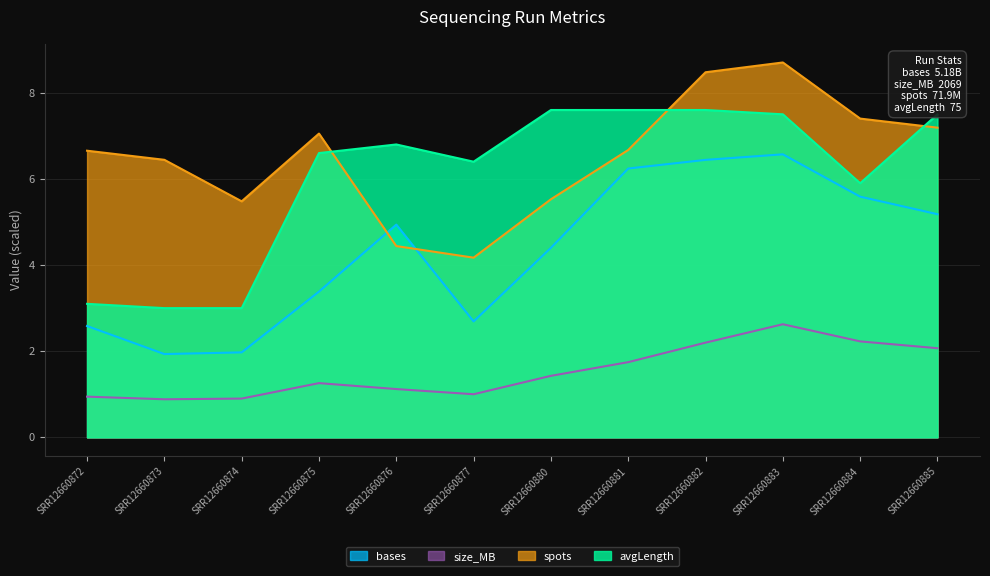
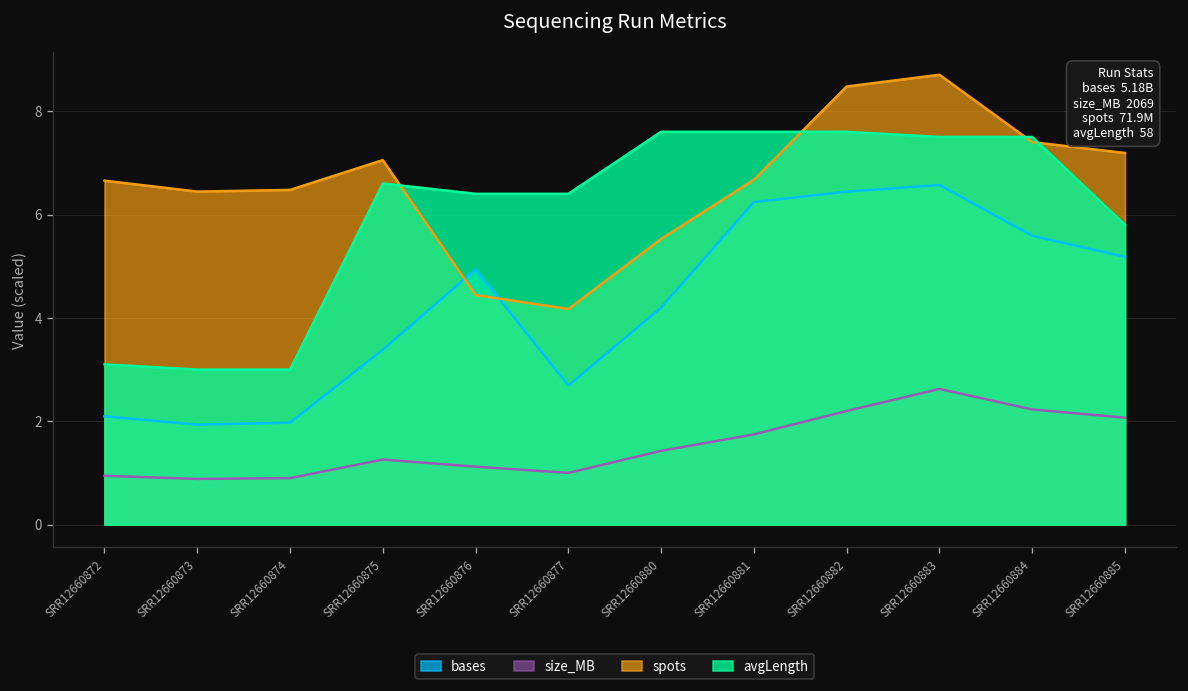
bases, SRR12660872: 2.6 -> 2.1
spots, SRR12660874: 5.5 -> 6.5
avgLength, SRR12660876: 6.8 -> 6.4
bases, SRR12660880: 4.4 -> 4.2
avgLength, SRR12660884: 5.9 -> 7.5
avgLength, SRR12660885: 75 -> 58
